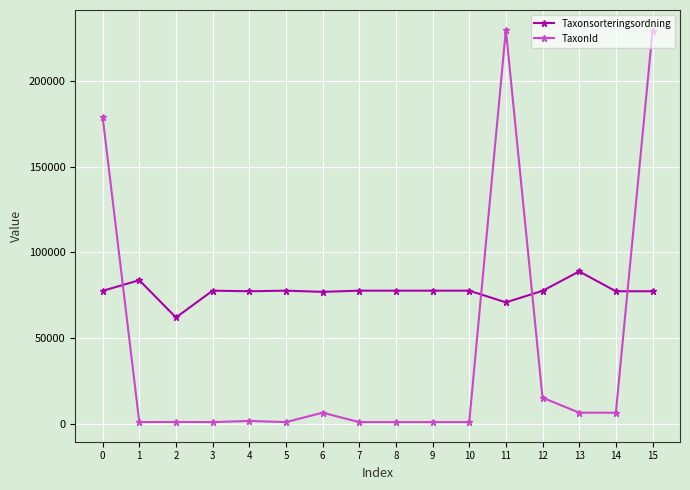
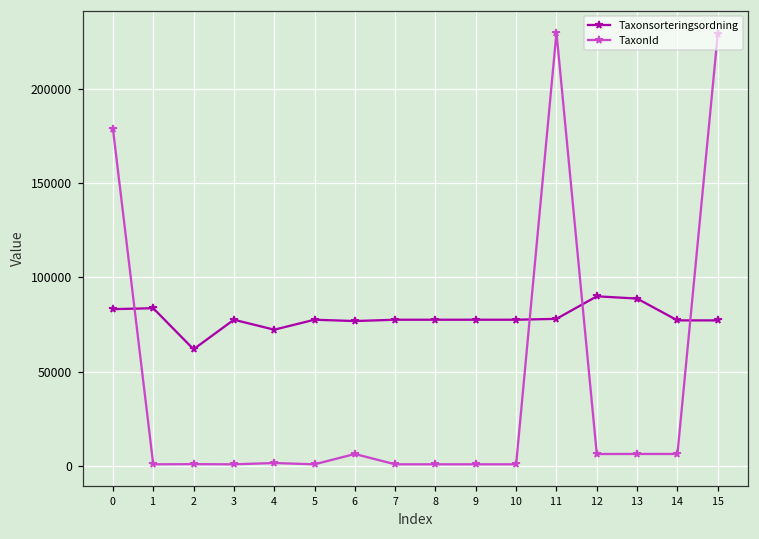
Taxonsorteringsordning, 0: 78000 -> 83000
Taxonsorteringsordning, 4: 77000 -> 72000
Taxonsorteringsordning, 11: 71000 -> 78000
Taxonsorteringsordning, 12: 78000 -> 90000
TaxonId, 12: 15000 -> 6000
